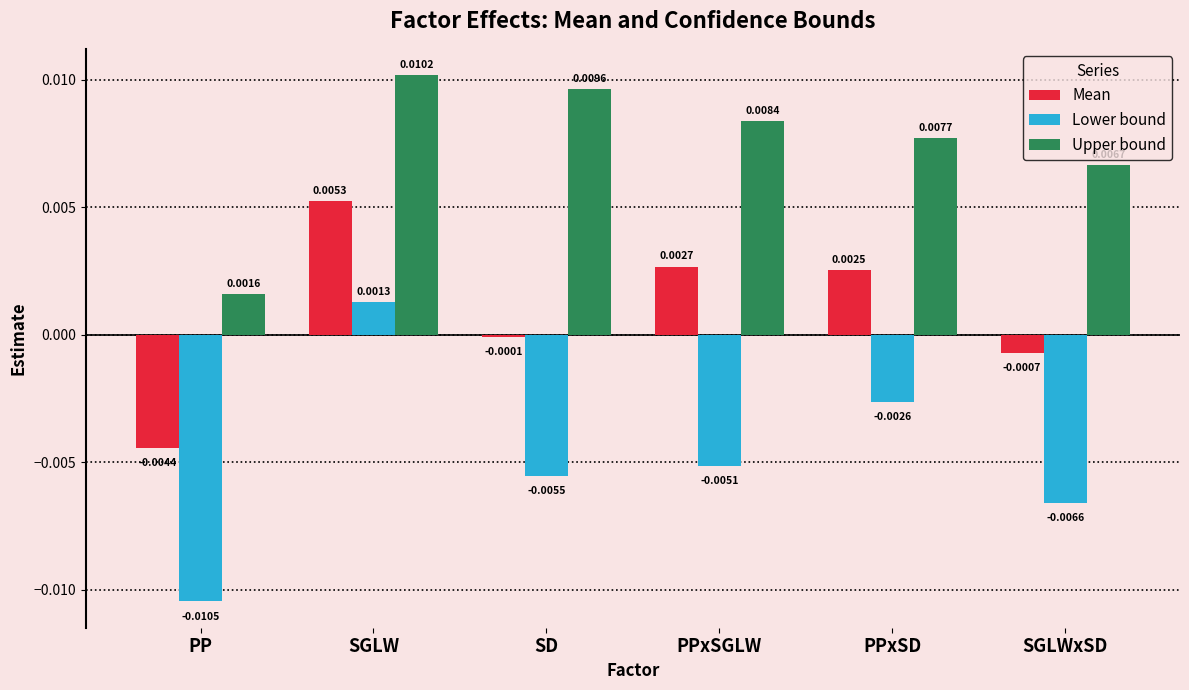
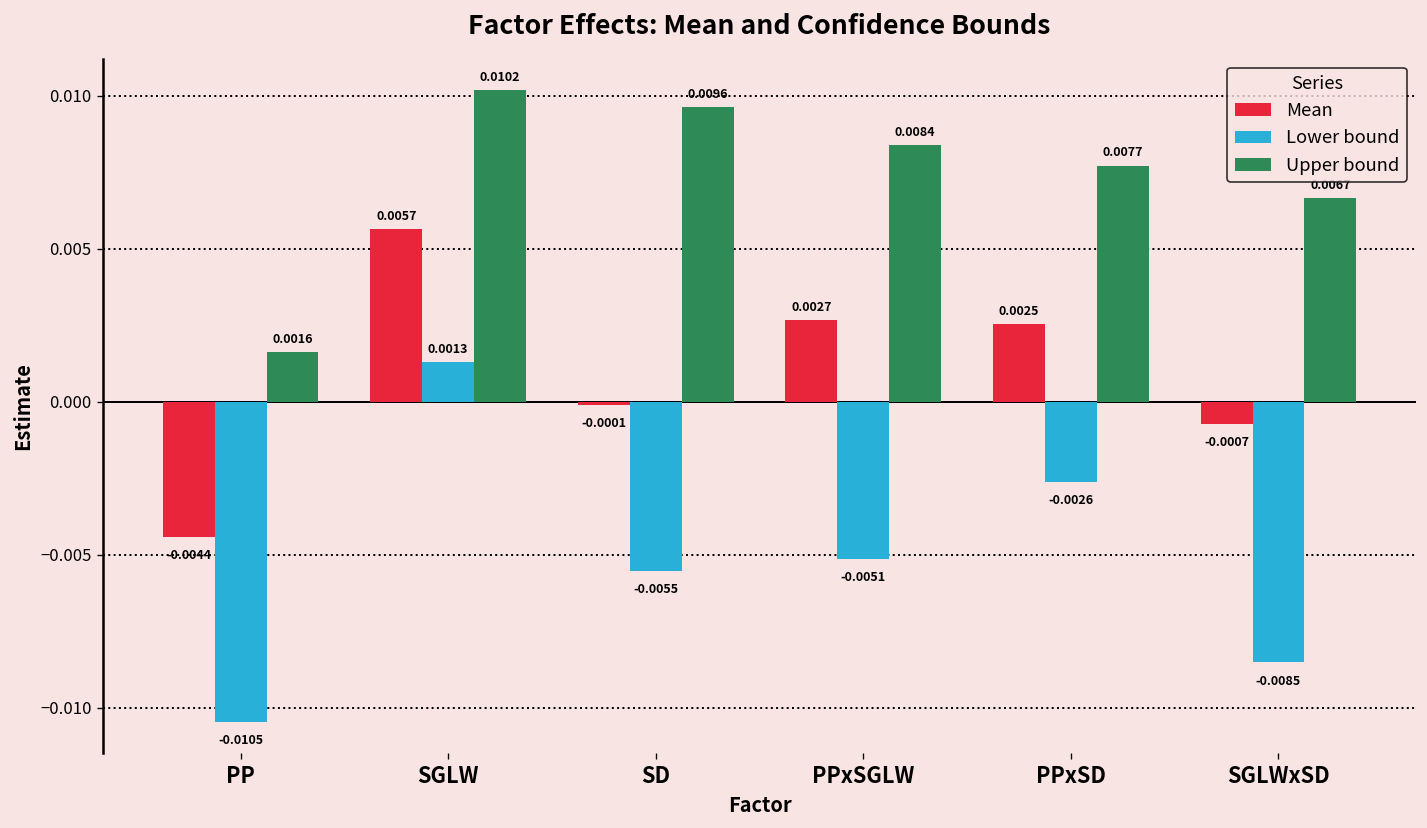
Mean, SGLW: 0.0053 -> 0.0057
Lower bound, SGLWxSD: -0.0066 -> -0.0085
